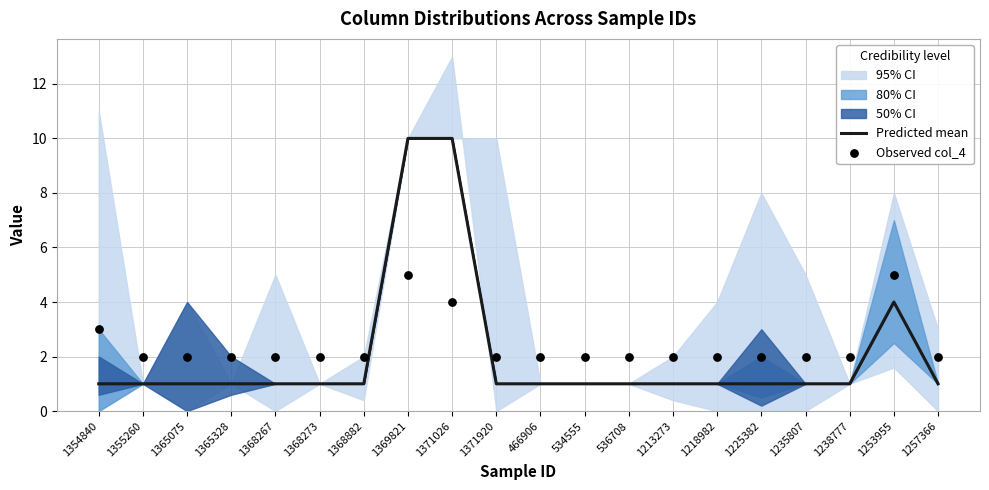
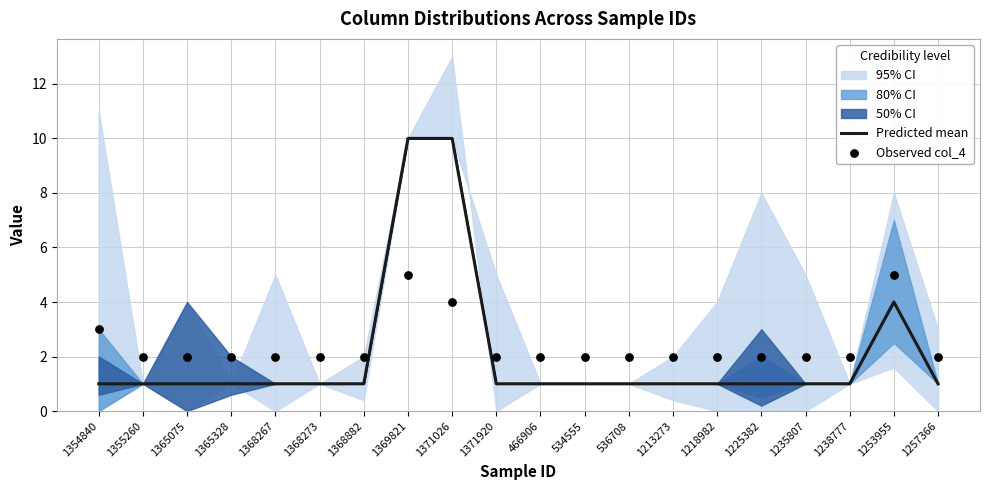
95% CI, 1371920: 10 -> 5
